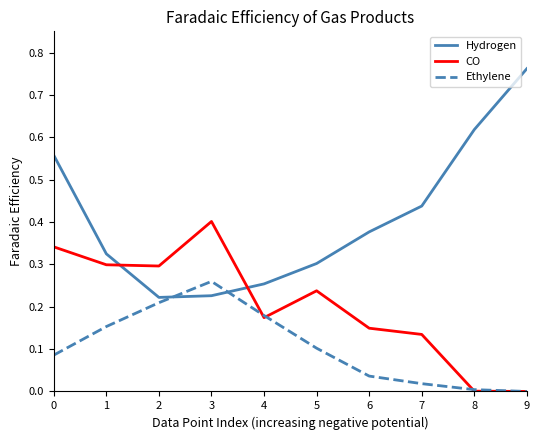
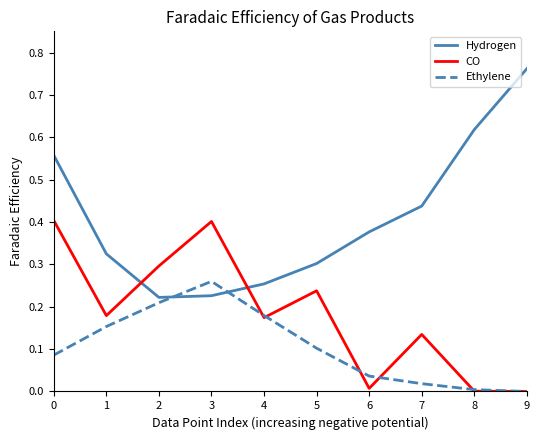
CO, 0: 0.34 -> 0.40
CO, 1: 0.30 -> 0.18
CO, 6: 0.15 -> 0.01
